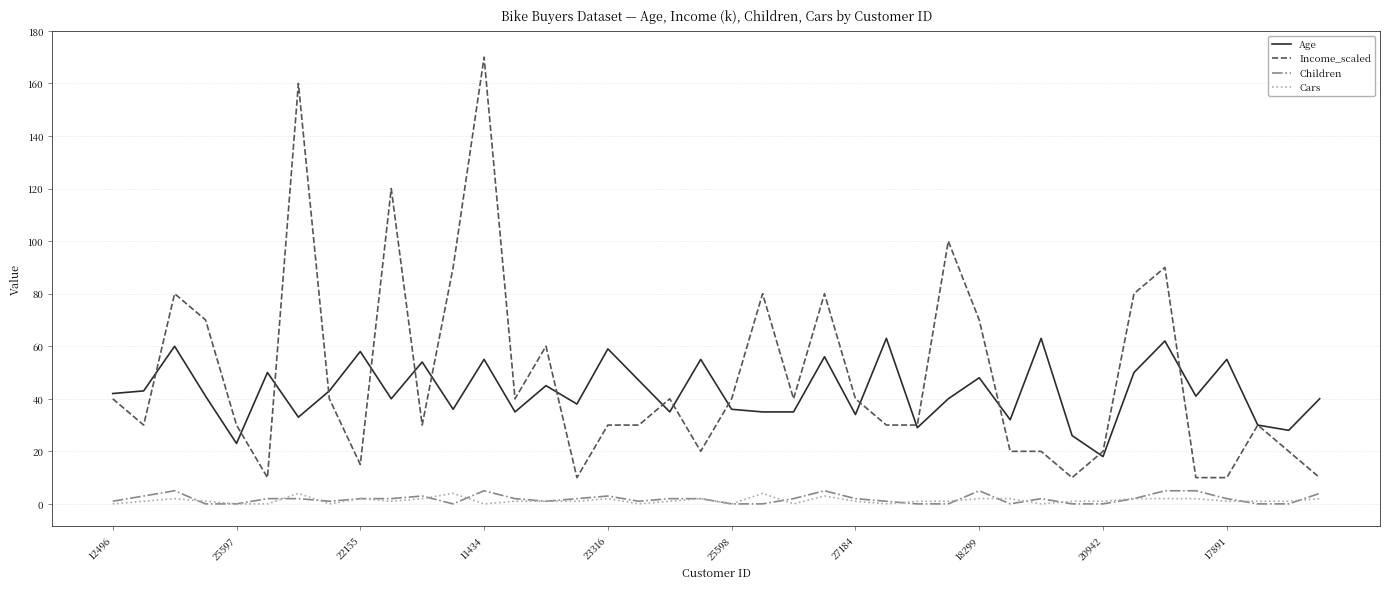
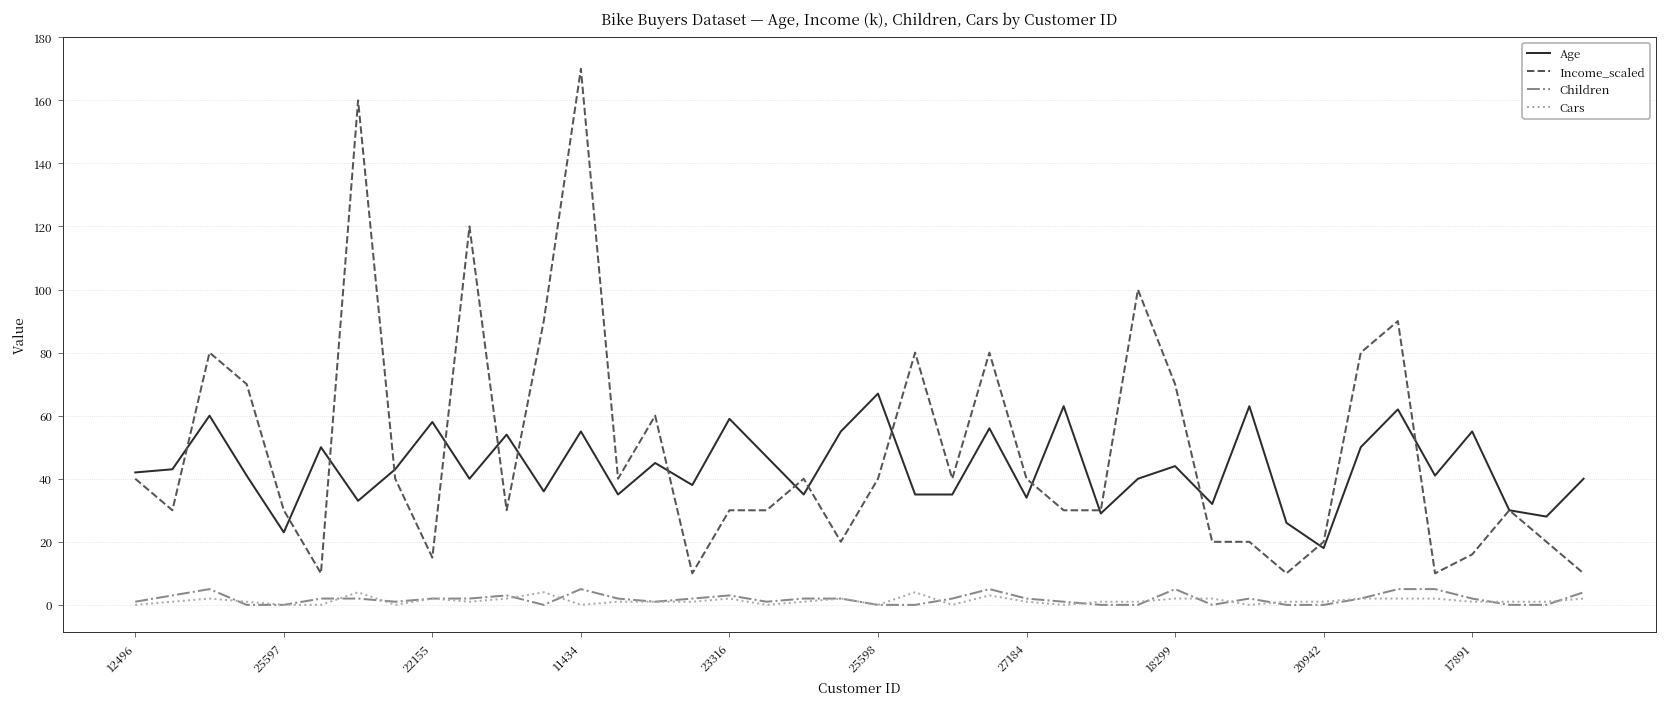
Age, 25598: 36 -> 67
Age, 18299: 48 -> 44
Income_scaled, 17891: 10 -> 16
